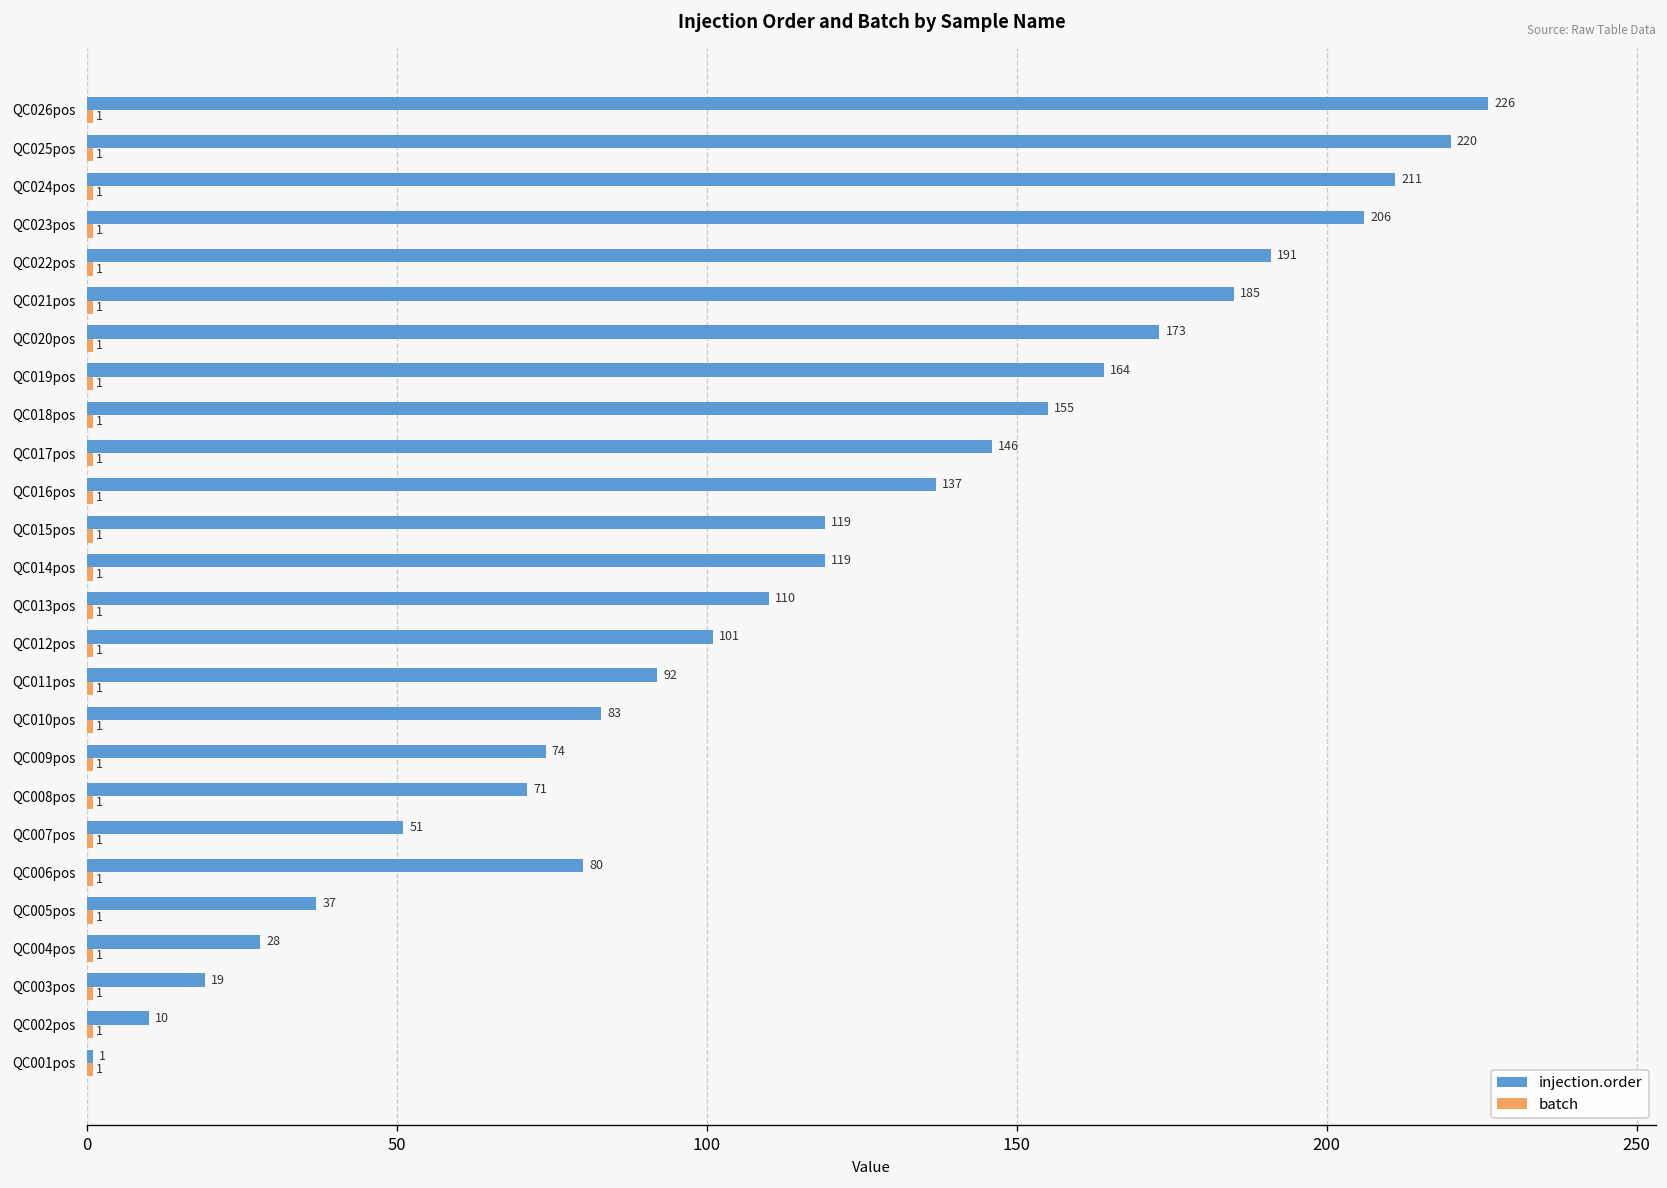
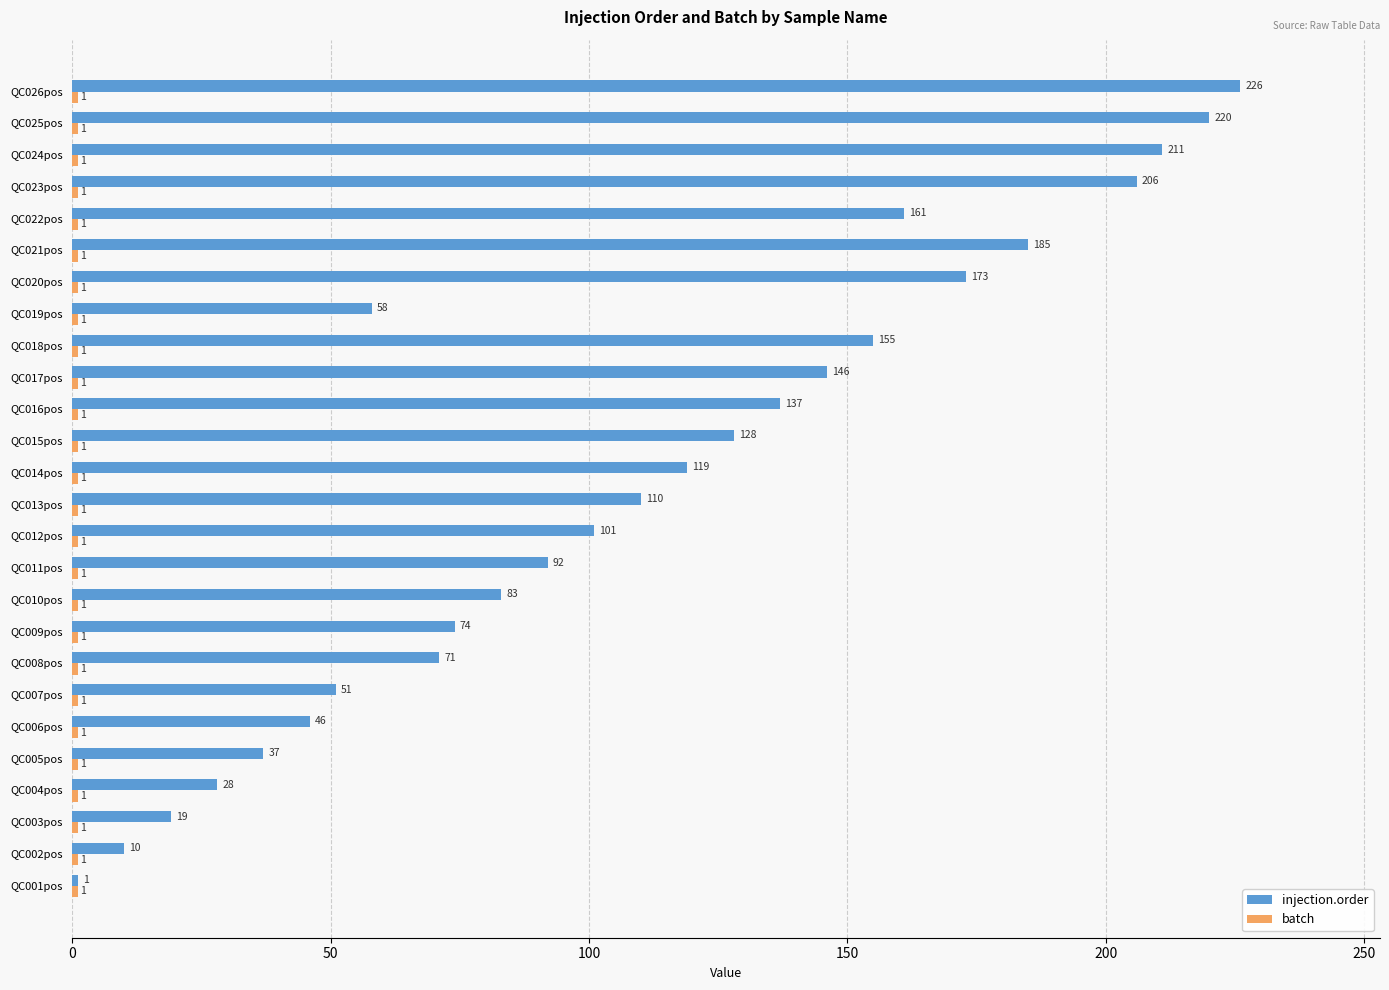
injection.order, QC022pos: 191 -> 161
injection.order, QC019pos: 164 -> 58
injection.order, QC015pos: 119 -> 128
injection.order, QC006pos: 80 -> 46
